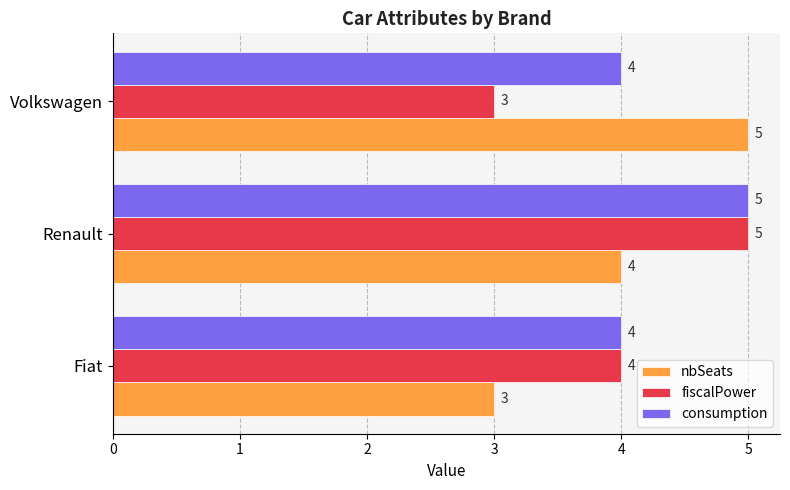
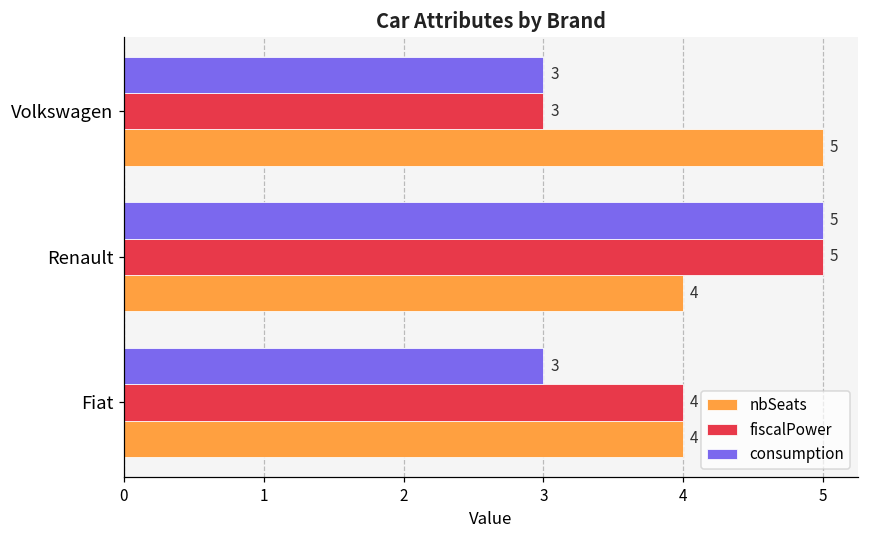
consumption, Volkswagen: 4 -> 3
consumption, Fiat: 4 -> 3
nbSeats, Fiat: 3 -> 4
